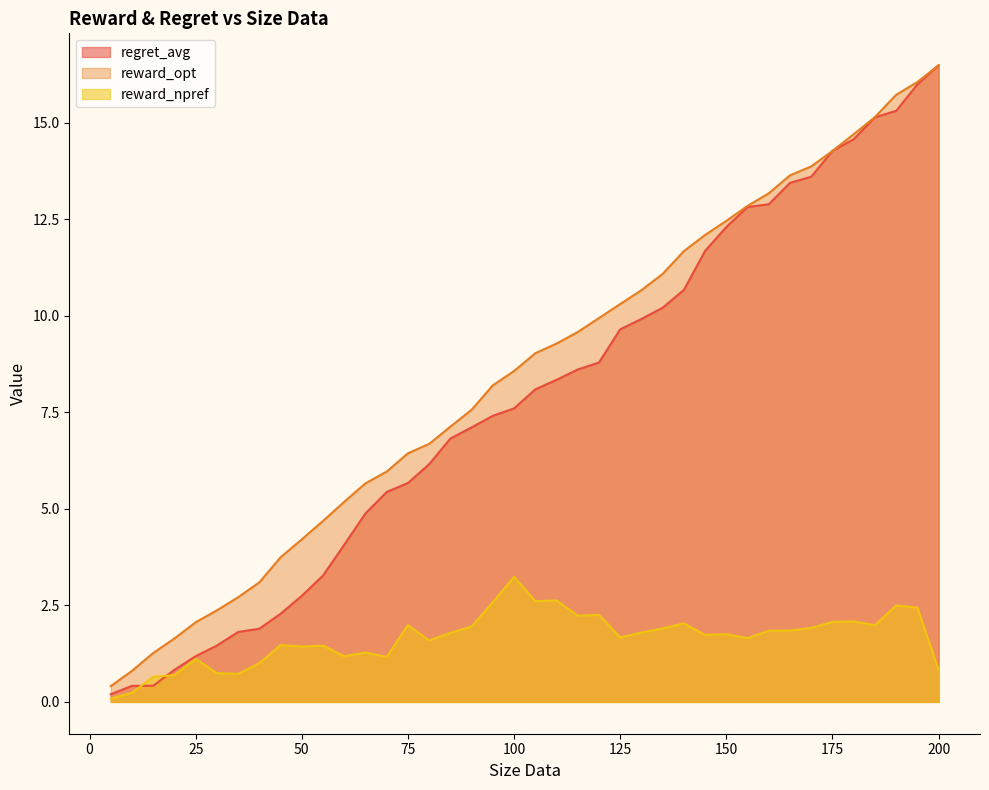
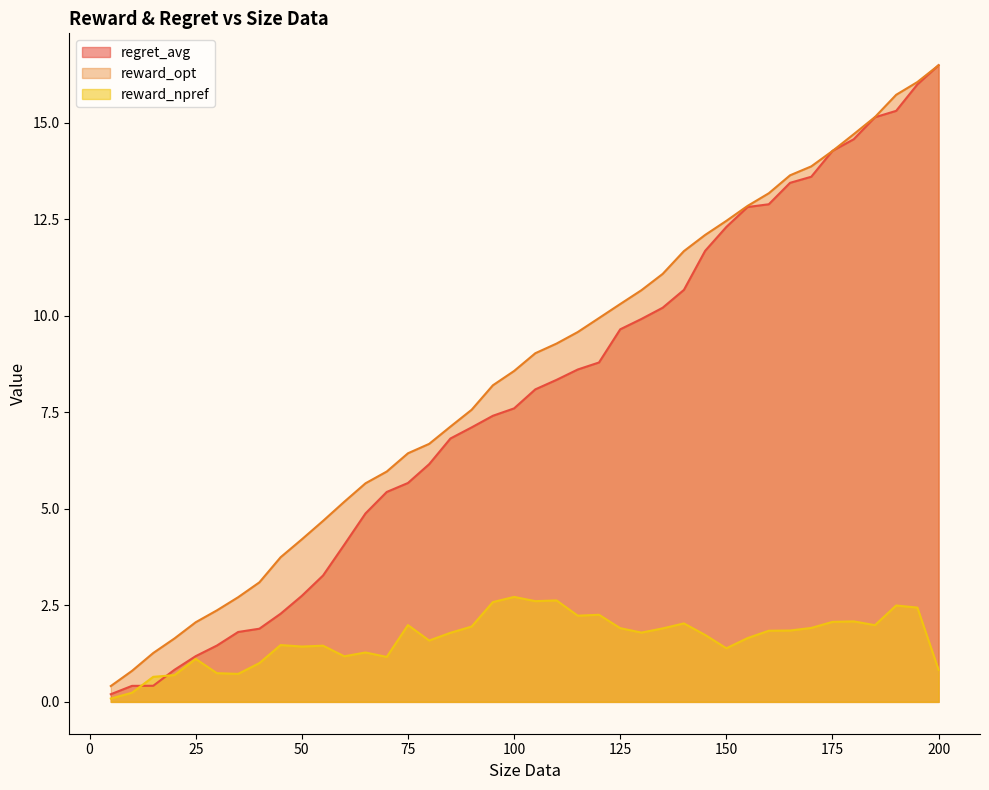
reward_npref, 100: 3.2 -> 2.7
reward_npref, 125: 1.7 -> 1.9
reward_npref, 150: 1.8 -> 1.4
